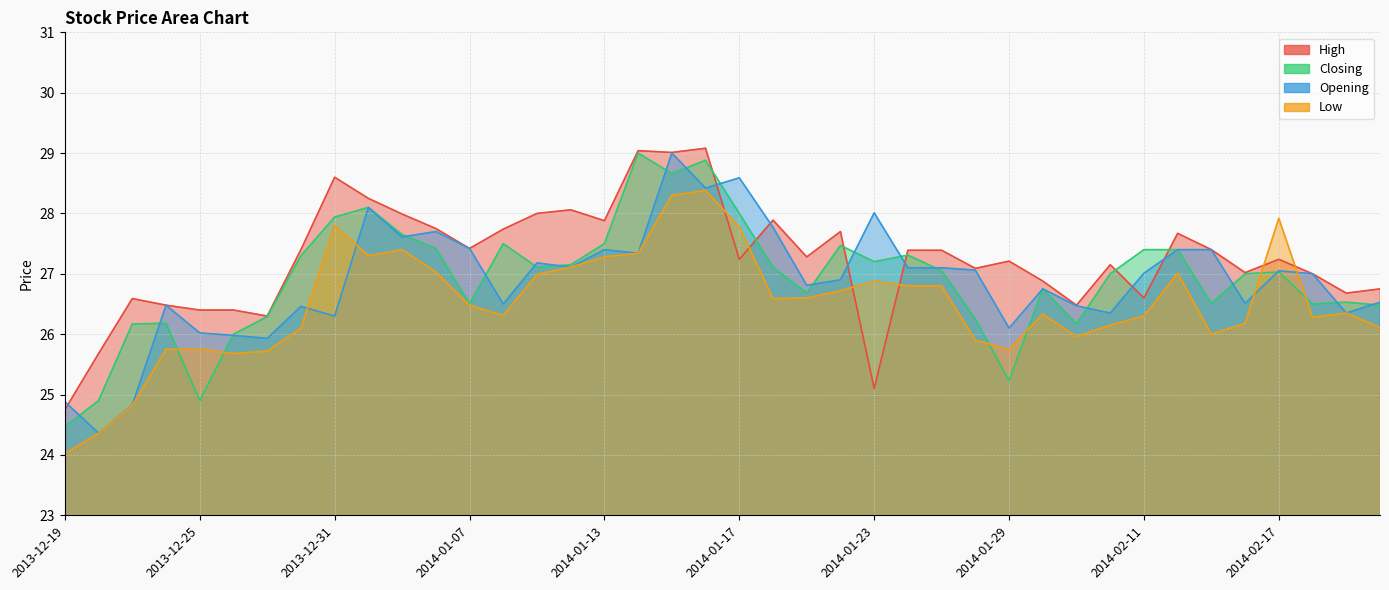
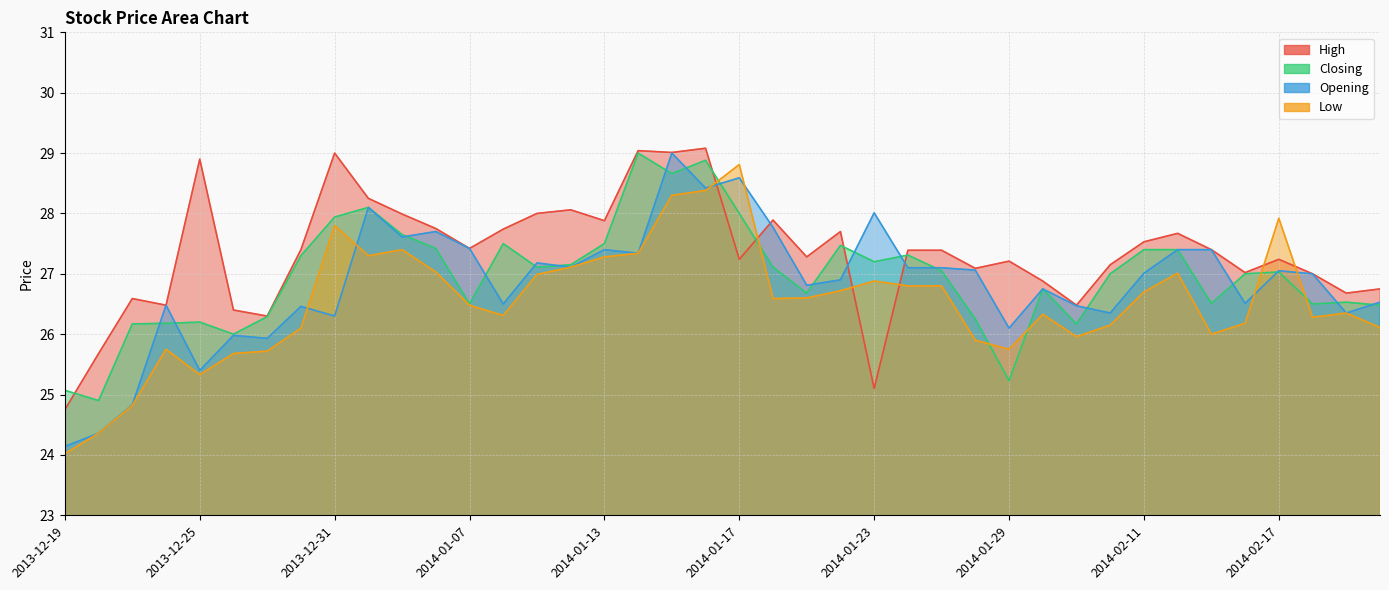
Closing, 2013-12-19: 24.5 -> 25.1
Opening, 2013-12-19: 24.9 -> 24.1
High, 2013-12-25: 26.4 -> 28.9
Closing, 2013-12-25: 24.9 -> 26.2
Opening, 2013-12-25: 26.0 -> 25.4
Low, 2013-12-25: 25.8 -> 25.3
High, 2013-12-31: 28.6 -> 29.0
Low, 2014-01-17: 27.8 -> 28.8
High, 2014-02-11: 26.6 -> 27.5
Low, 2014-02-11: 26.3 -> 26.7
